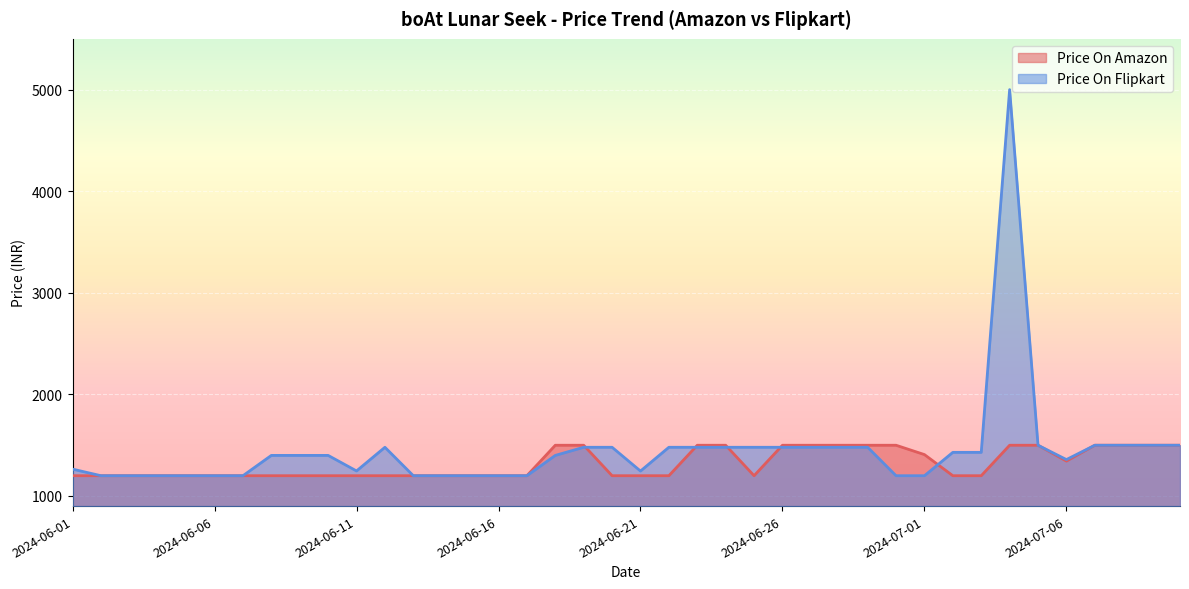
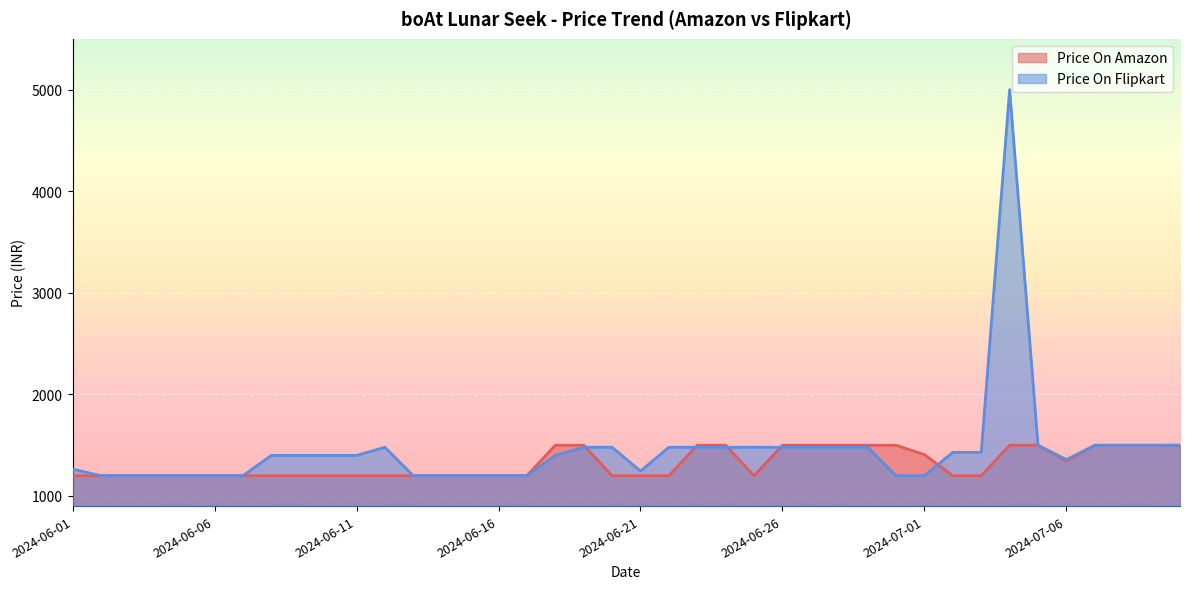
Price On Flipkart, 2024-06-11: 1250 -> 1400
